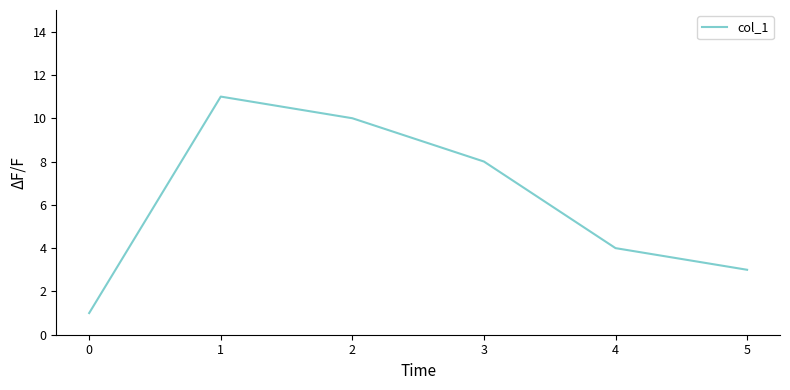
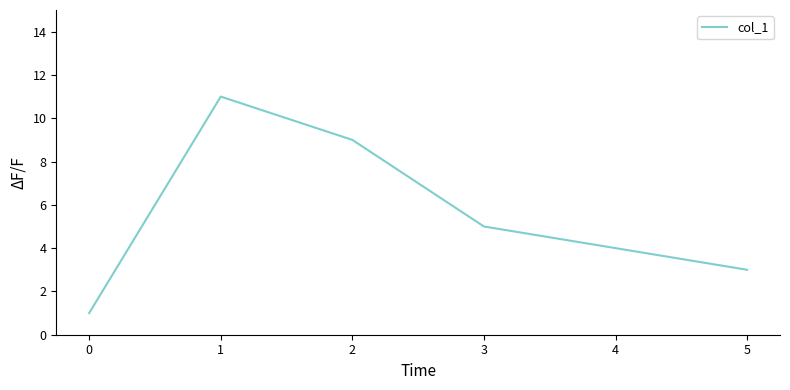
2: 10 -> 9
3: 8 -> 5
